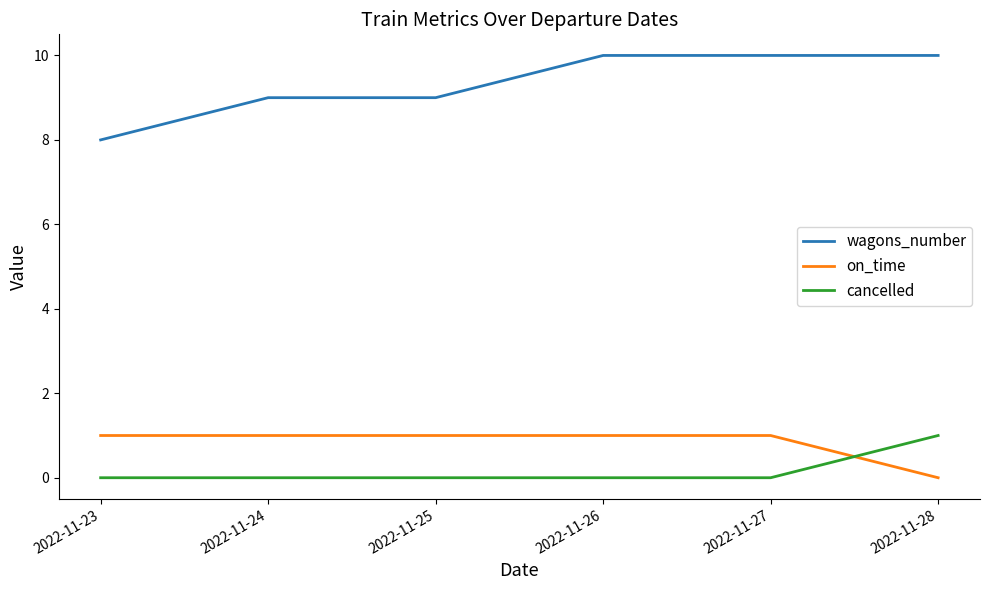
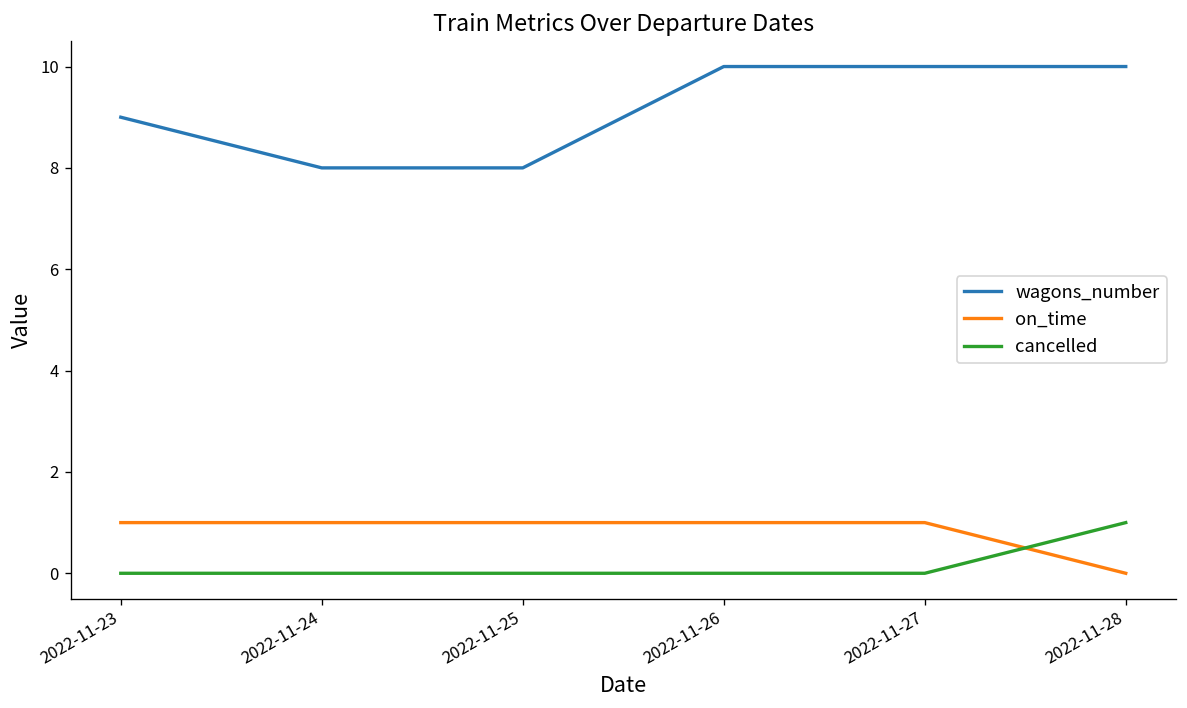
wagons_number, 2022-11-23: 8 -> 9
wagons_number, 2022-11-24: 9 -> 8
wagons_number, 2022-11-25: 9 -> 8
